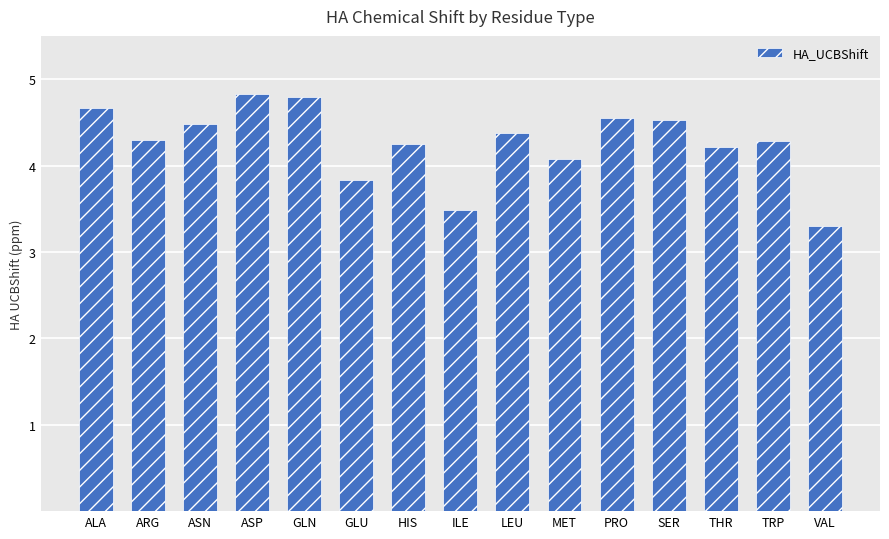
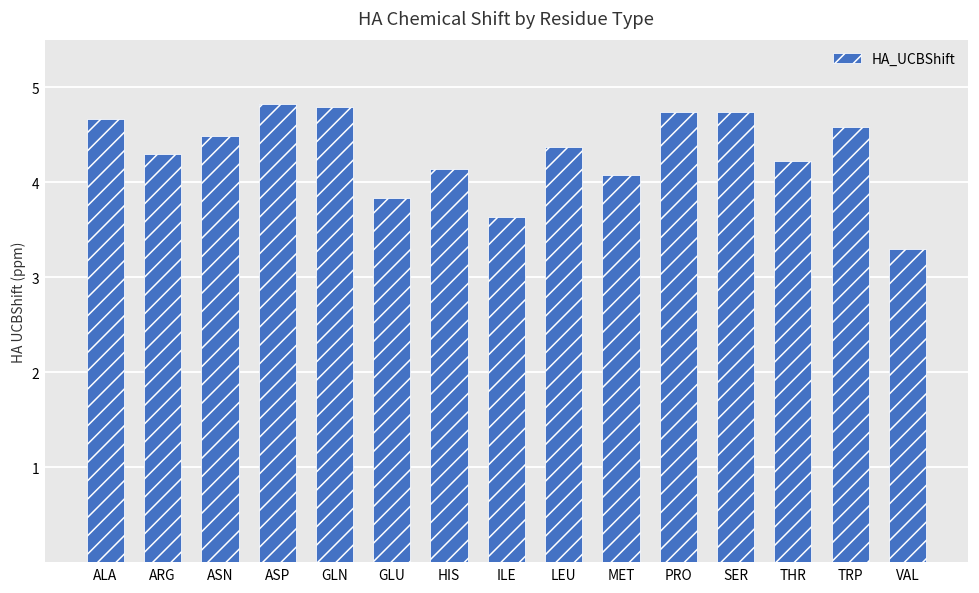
HIS: 4.2 -> 4.1
ILE: 3.5 -> 3.6
PRO: 4.6 -> 4.7
SER: 4.5 -> 4.7
TRP: 4.3 -> 4.6
